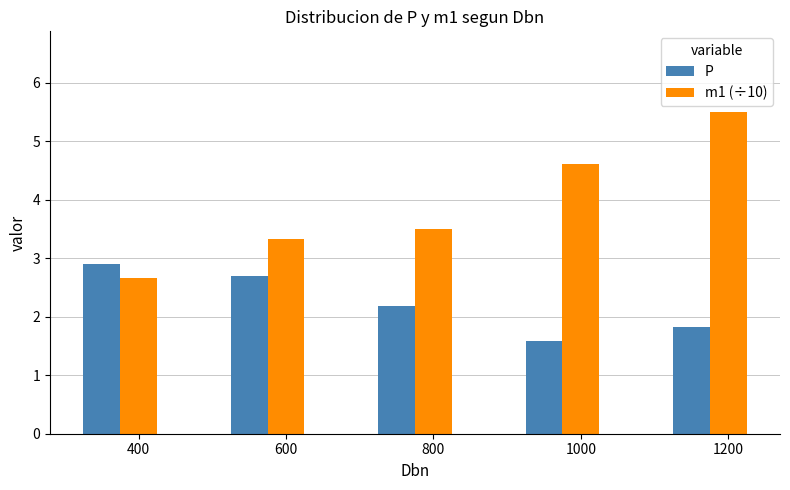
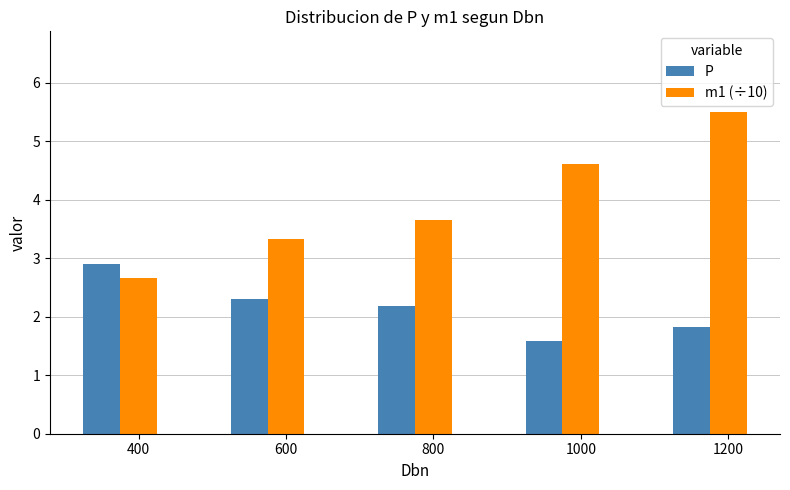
P, 600: 2.7 -> 2.3
m1 (÷10), 800: 3.5 -> 3.7
